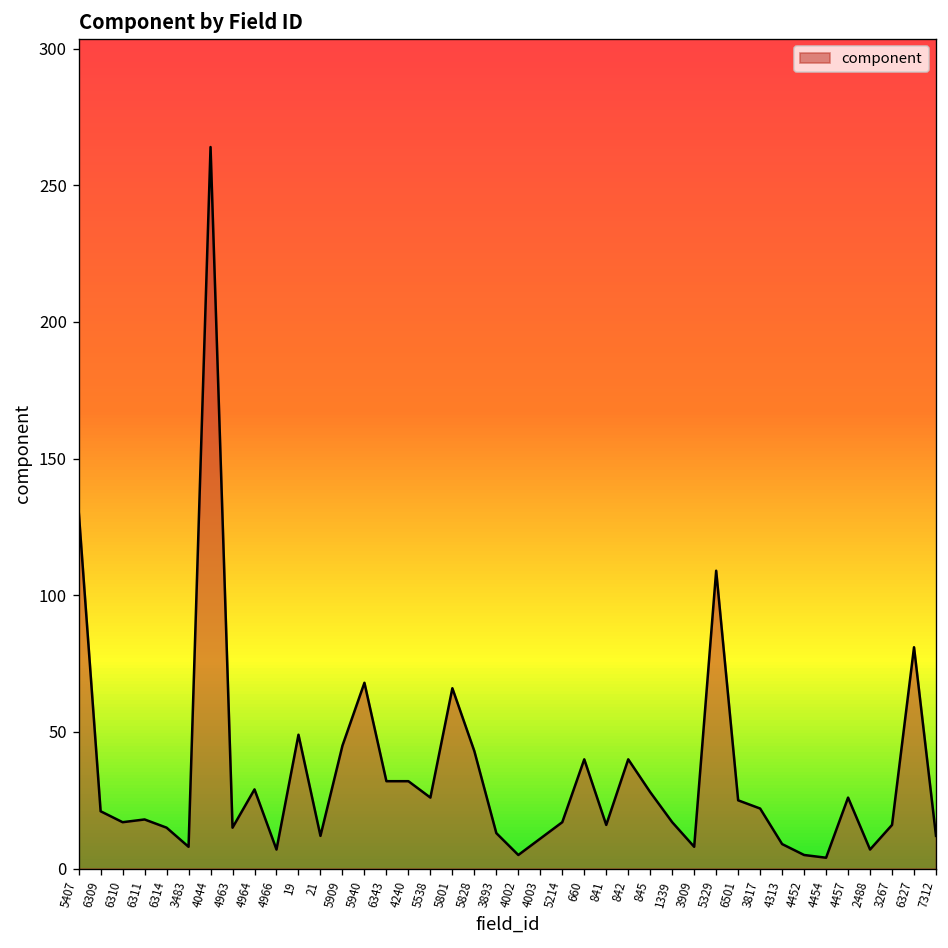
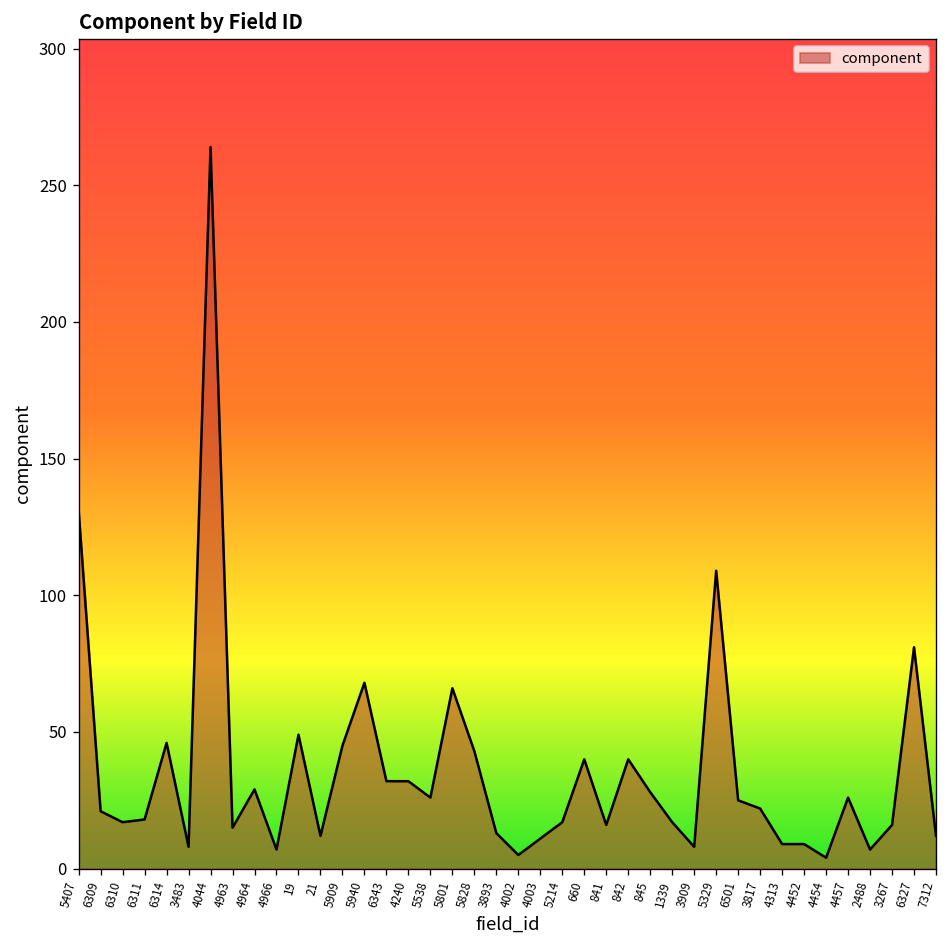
6314: 15 -> 46
4452: 5 -> 9
